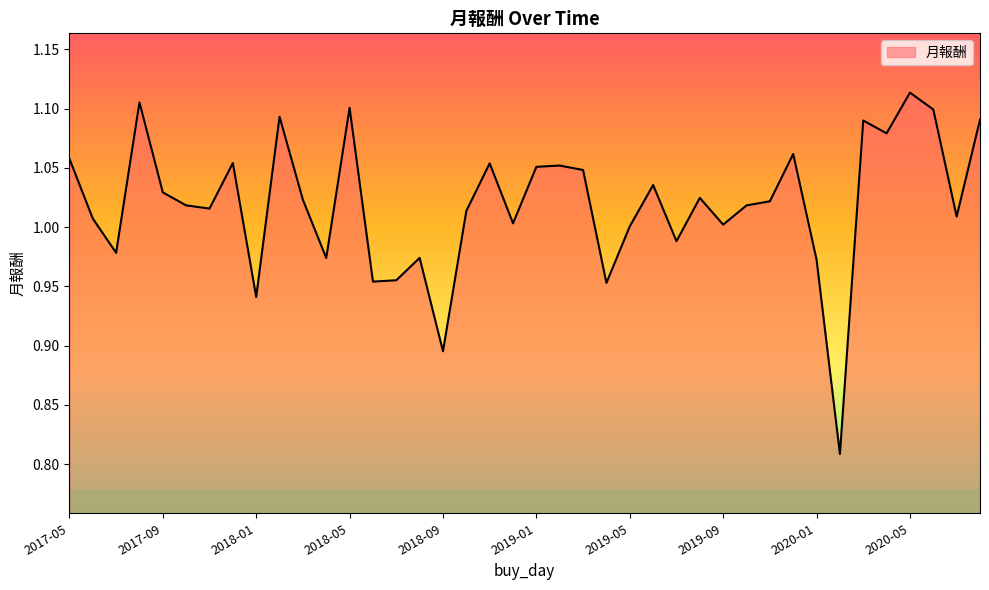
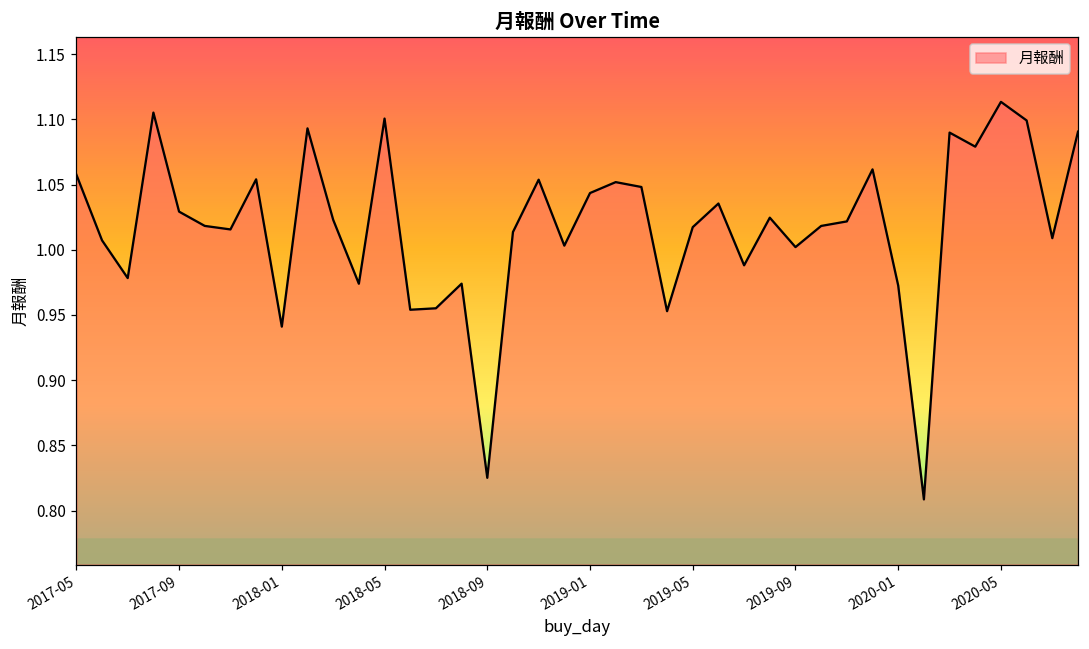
2018-09: 0.895 -> 0.825
2019-01: 1.051 -> 1.044
2019-05: 1.001 -> 1.017
